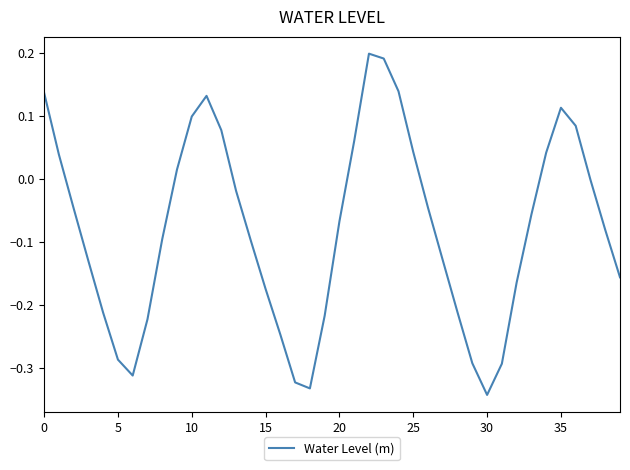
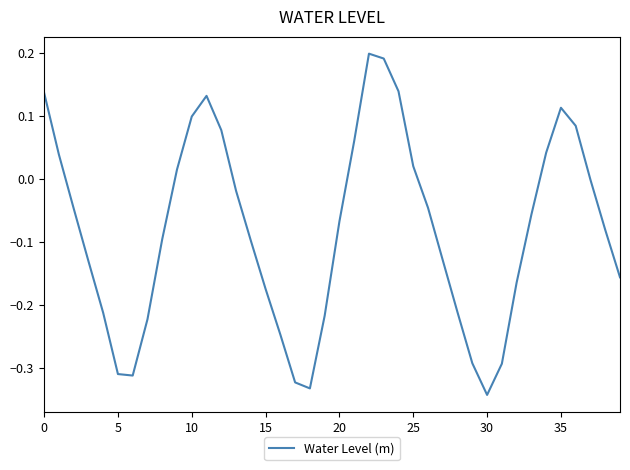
5: -0.29 -> -0.31
25: 0.04 -> 0.02
